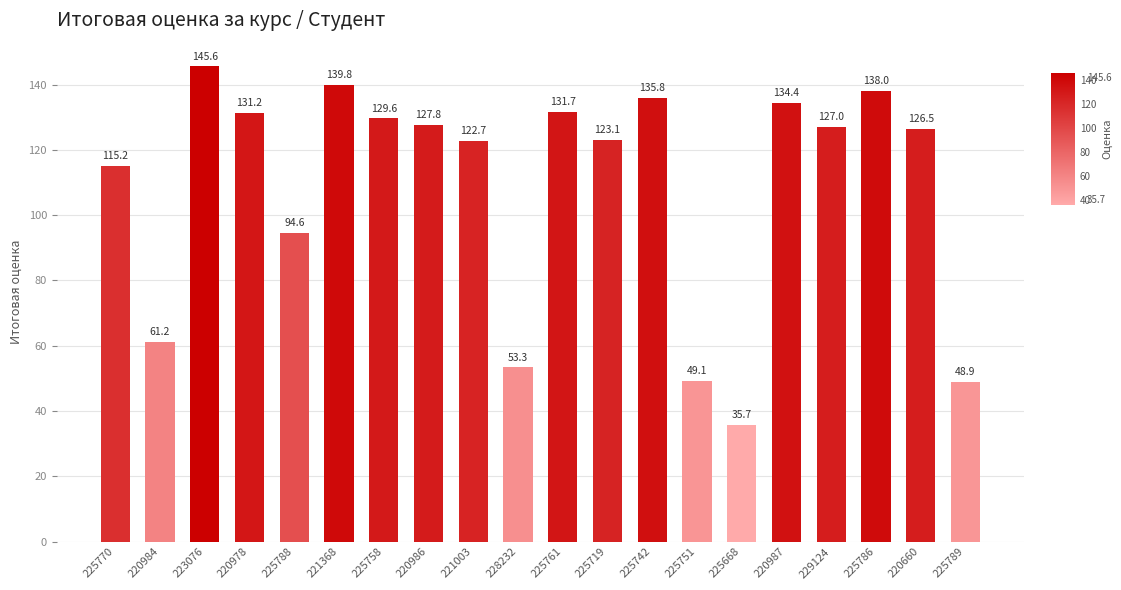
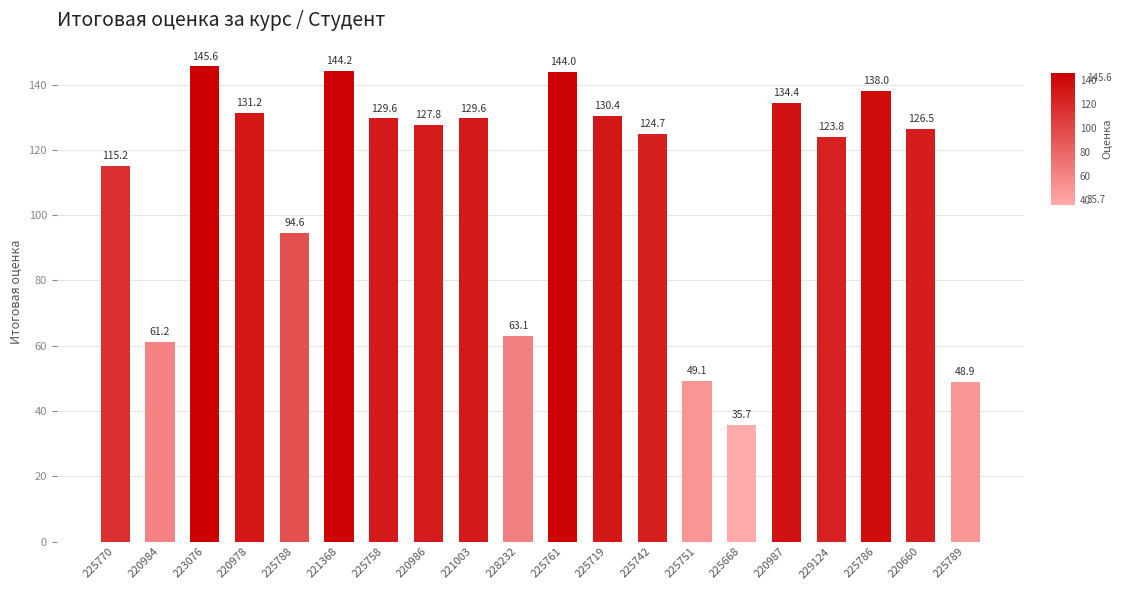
221368: 139.8 -> 144.2
221003: 122.7 -> 129.6
228232: 53.3 -> 63.1
225761: 131.7 -> 144.0
225719: 123.1 -> 130.4
225742: 135.8 -> 124.7
229124: 127.0 -> 123.8
